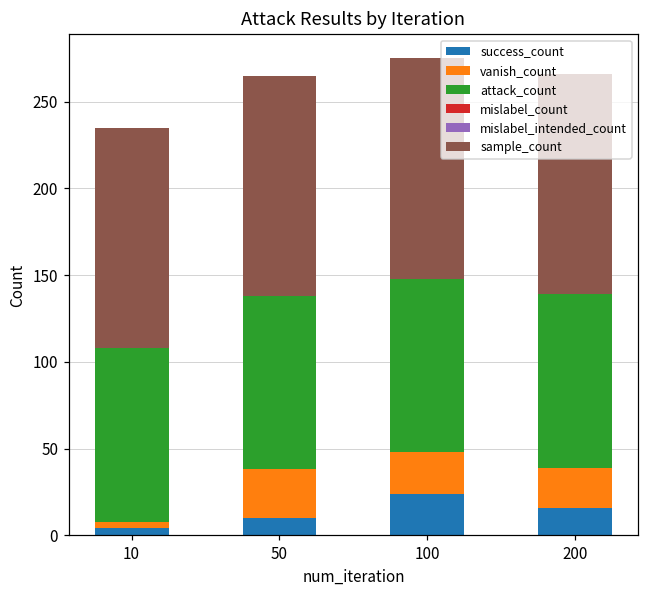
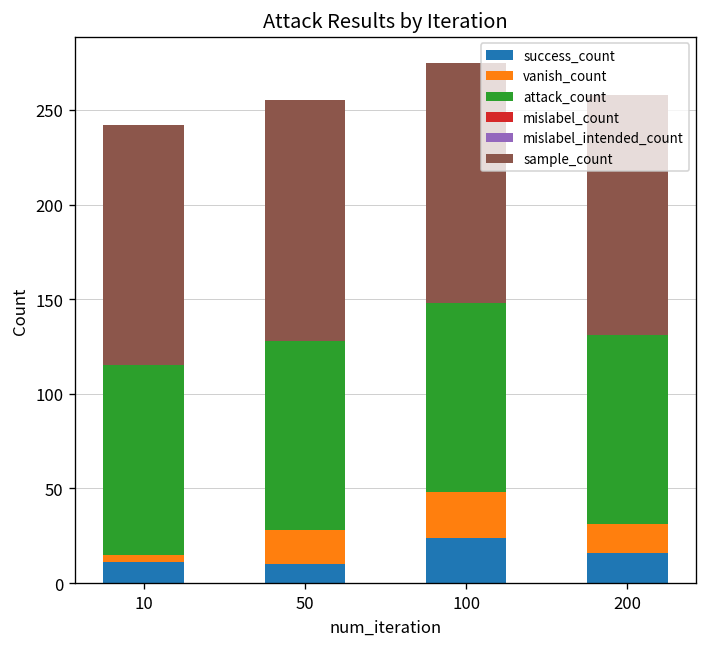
success_count, 10: 4 -> 11
vanish_count, 50: 28 -> 18
vanish_count, 200: 23 -> 15
